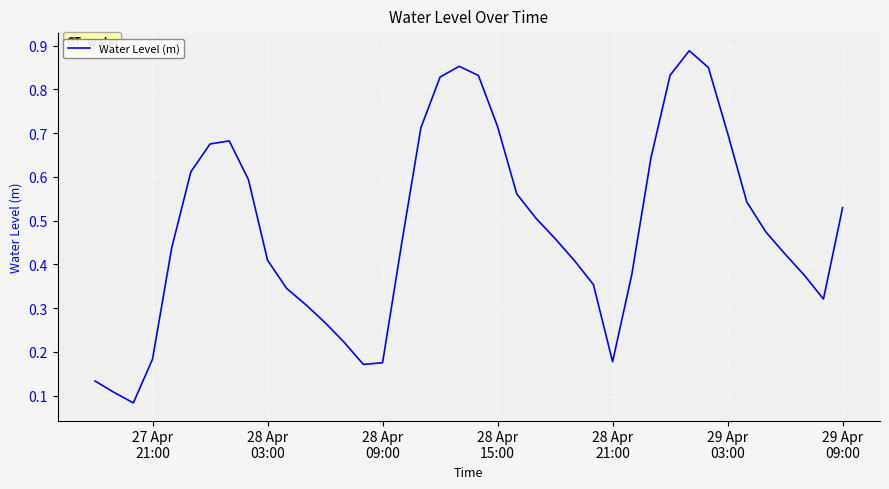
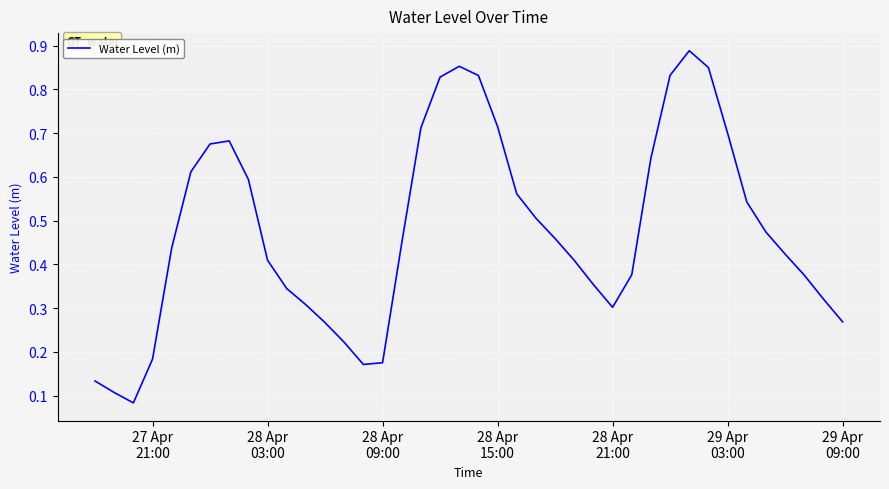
28 Apr 21:00: 0.18 -> 0.30
29 Apr 09:00: 0.53 -> 0.27
